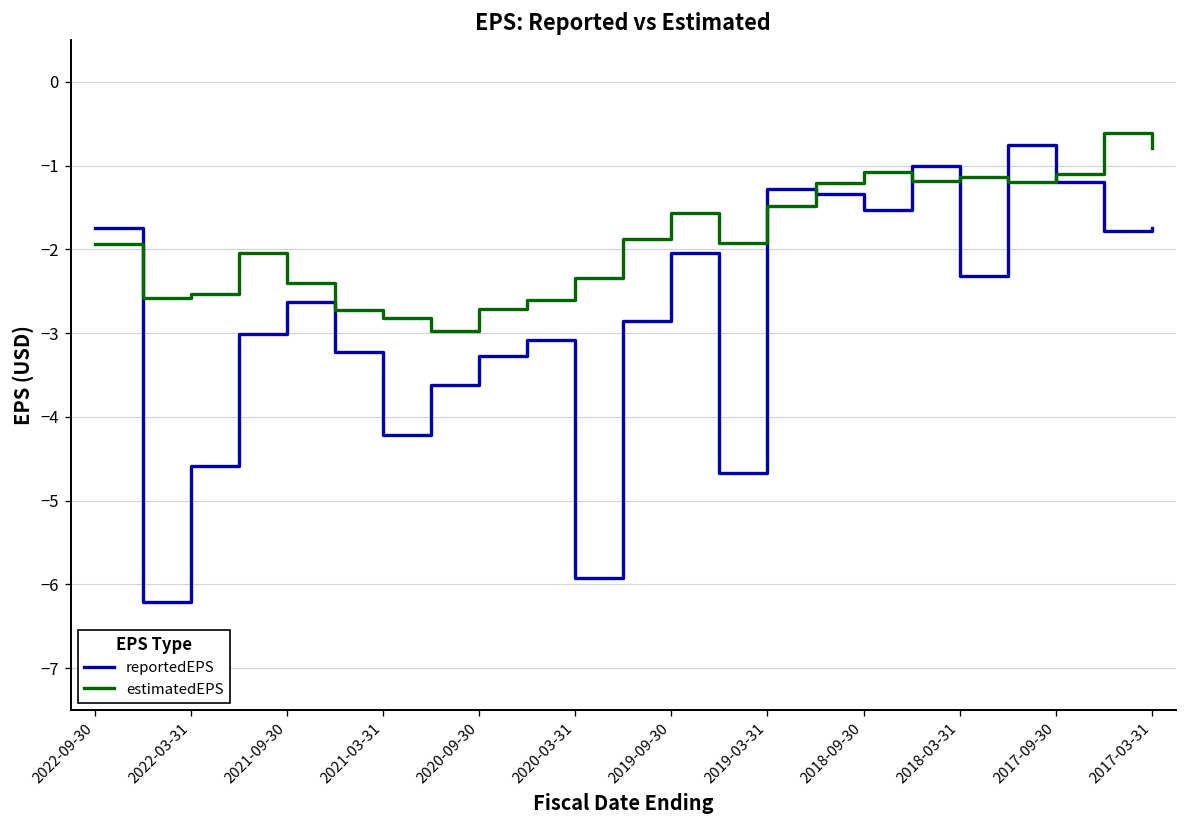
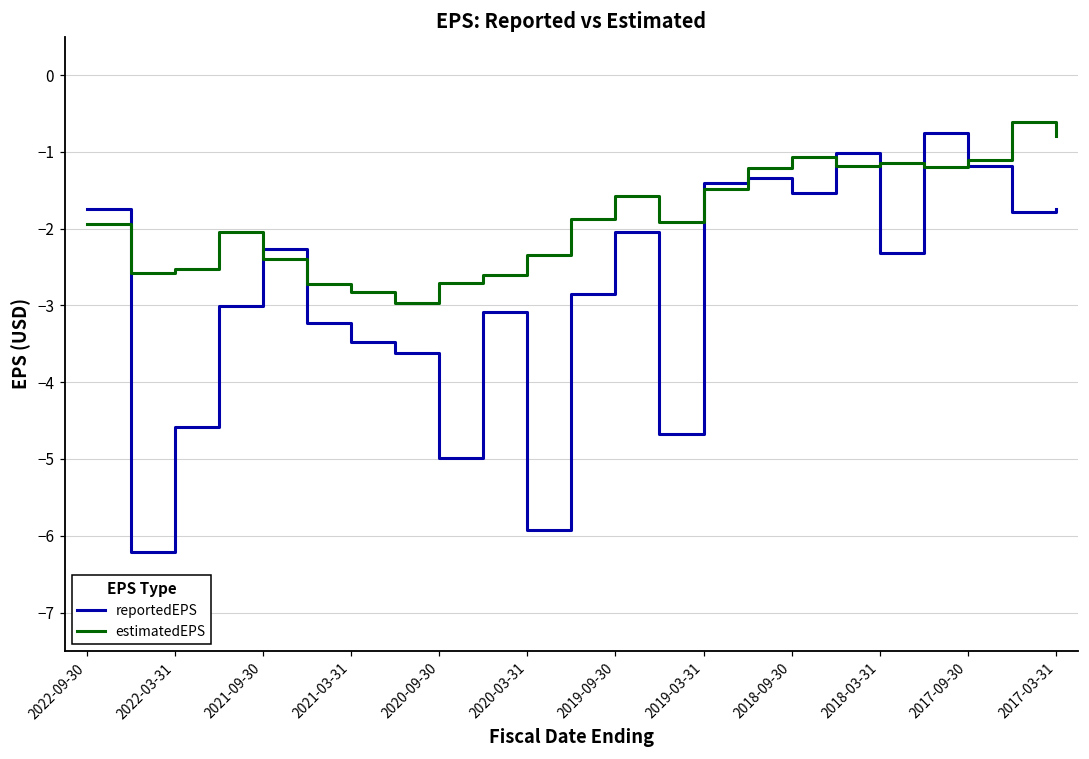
reportedEPS, 2021-09-30: -2.6 -> -2.3
reportedEPS, 2021-03-31: -4.2 -> -3.5
reportedEPS, 2020-09-30: -3.3 -> -5.0
reportedEPS, 2019-03-31: -1.3 -> -1.4
